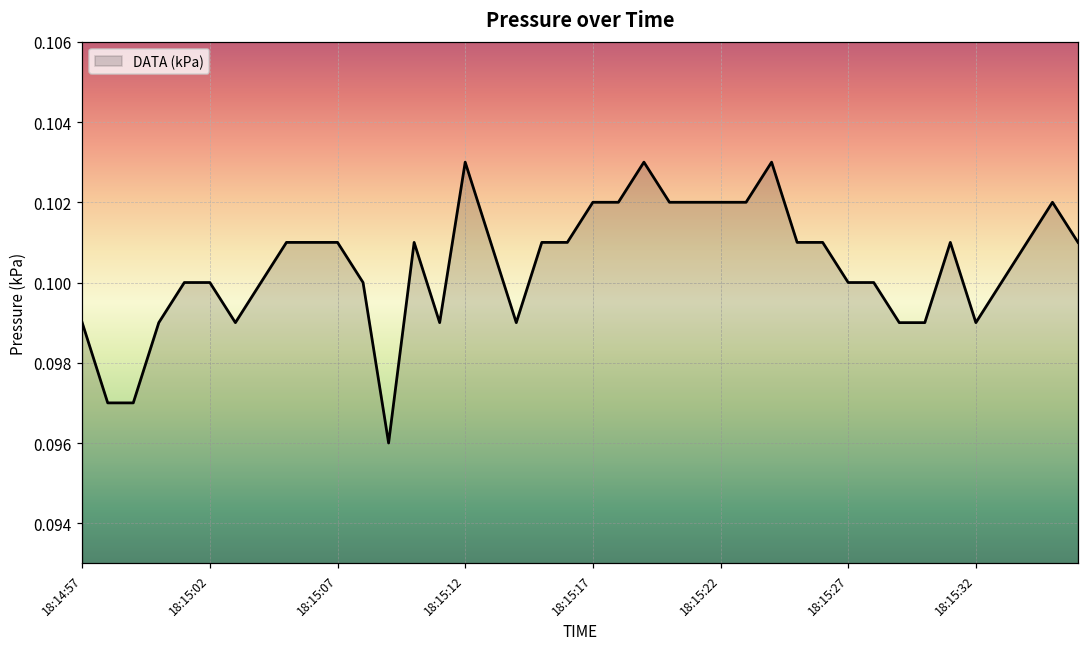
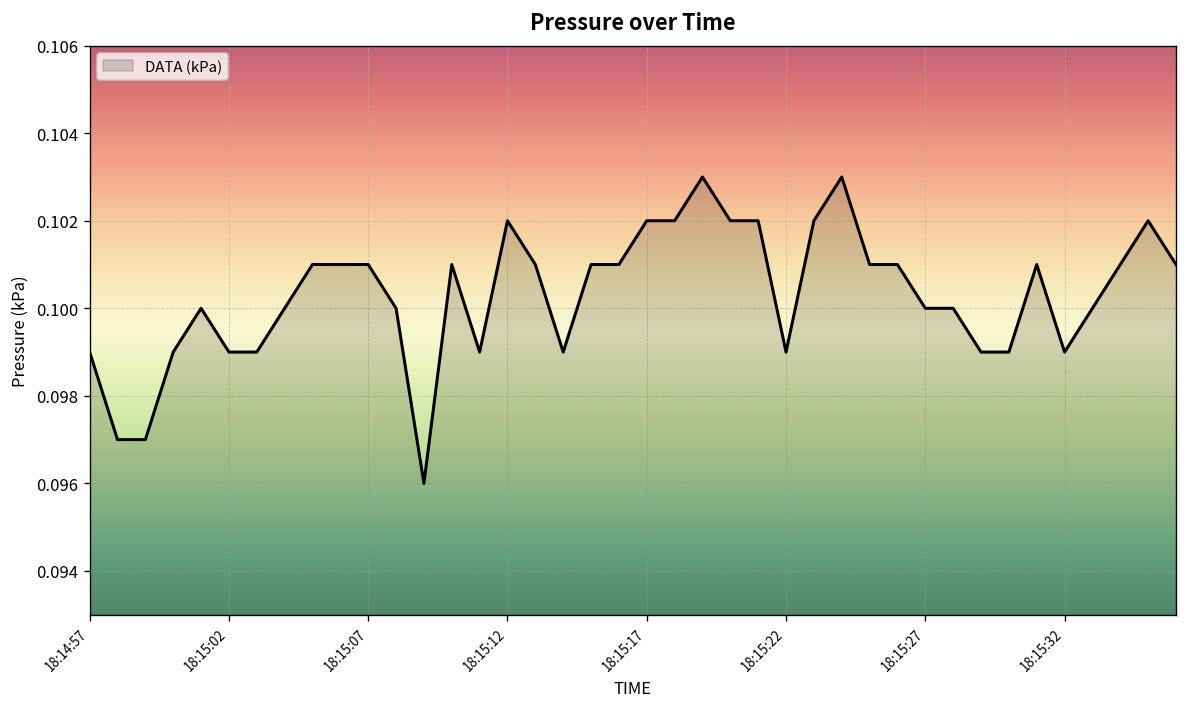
18:15:02: 0.100 -> 0.099
18:15:12: 0.103 -> 0.102
18:15:22: 0.102 -> 0.099
